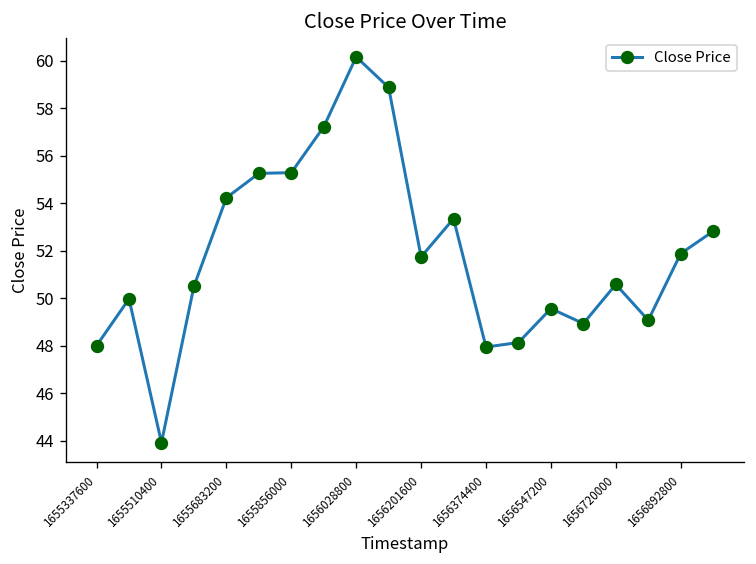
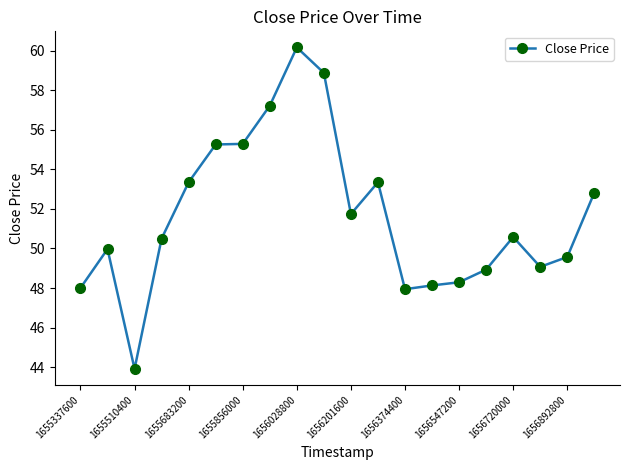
1655683200: 54.2 -> 53.4
1656547200: 49.6 -> 48.3
1656892800: 51.9 -> 49.6
